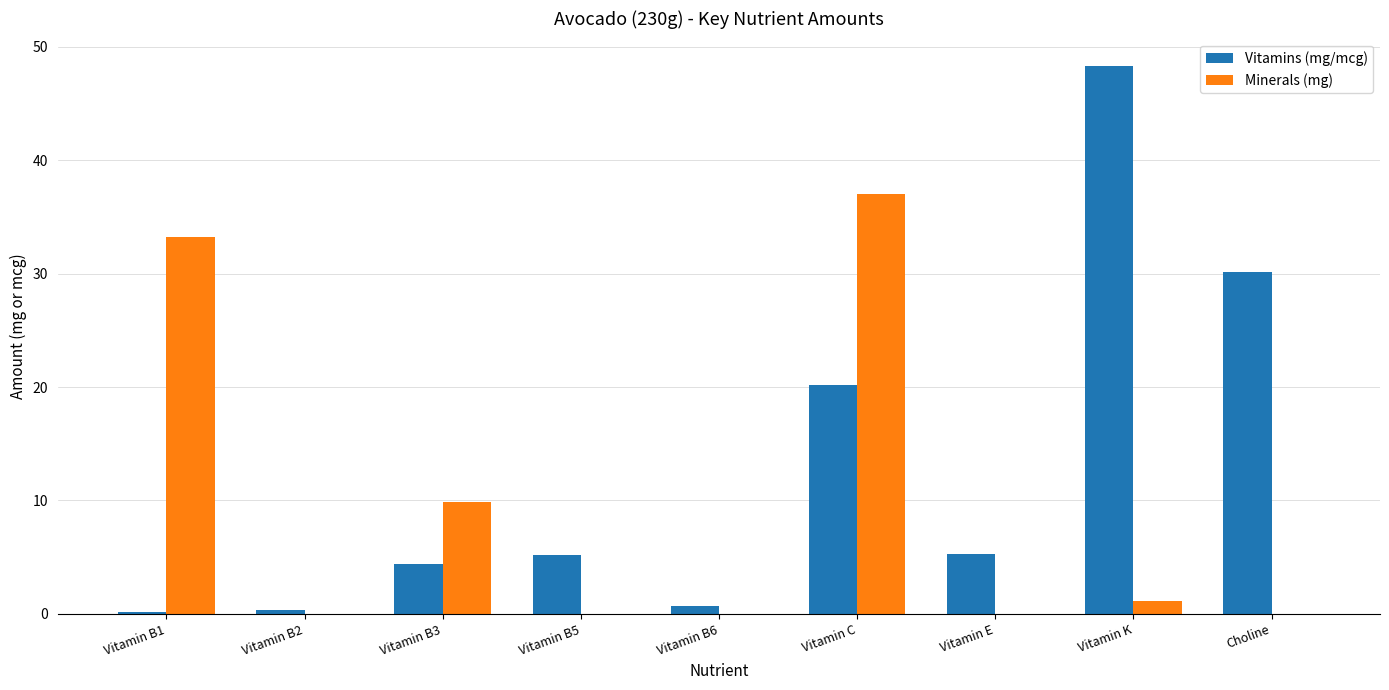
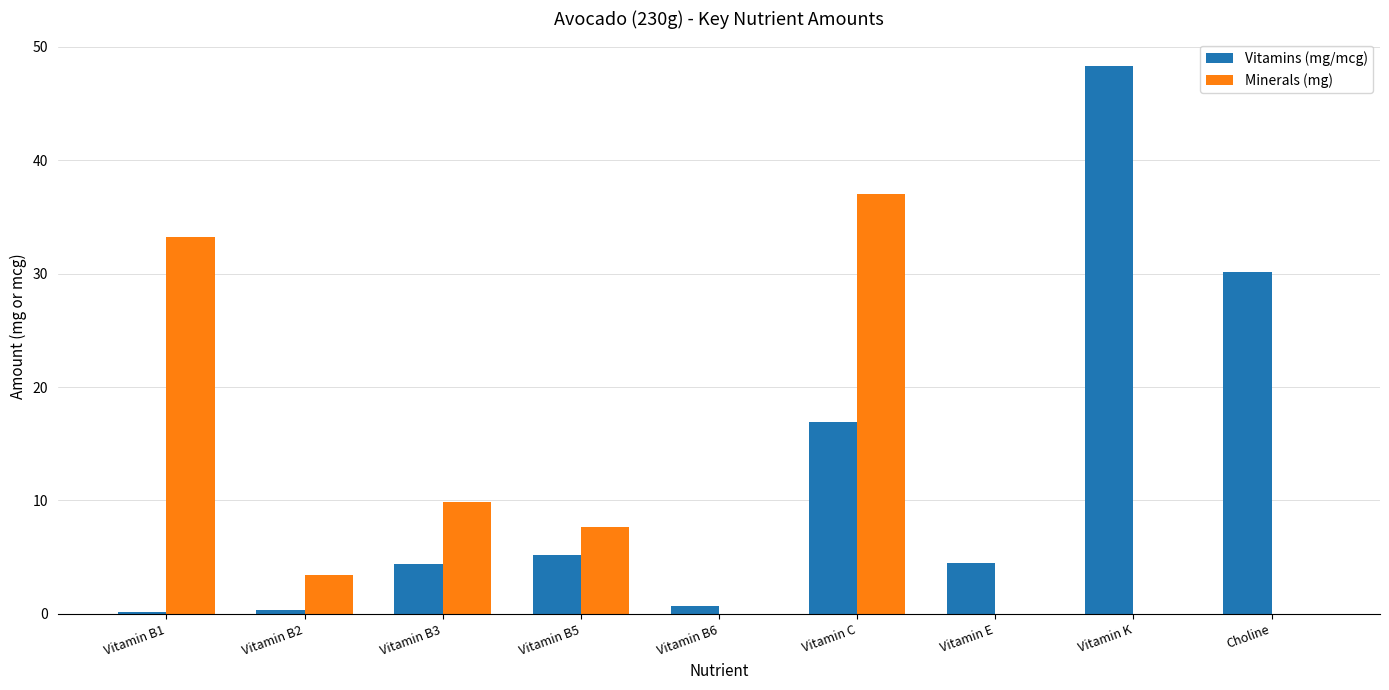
Minerals (mg), Vitamin B2: 0.0 -> 3.4
Minerals (mg), Vitamin B5: 0.0 -> 7.7
Vitamins (mg/mcg), Vitamin C: 20.2 -> 16.9
Vitamins (mg/mcg), Vitamin E: 5.3 -> 4.5
Minerals (mg), Vitamin K: 1.1 -> 0.0
